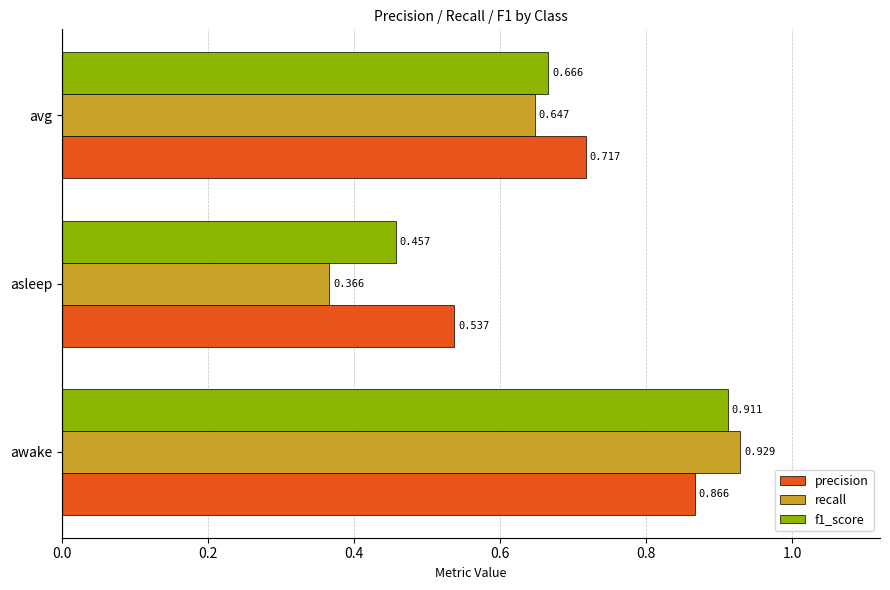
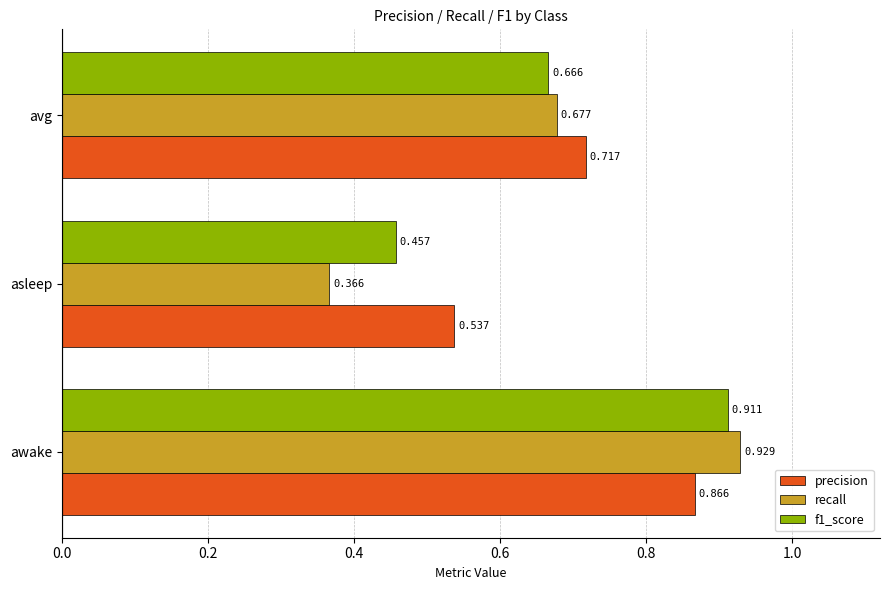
recall, avg: 0.647 -> 0.677
